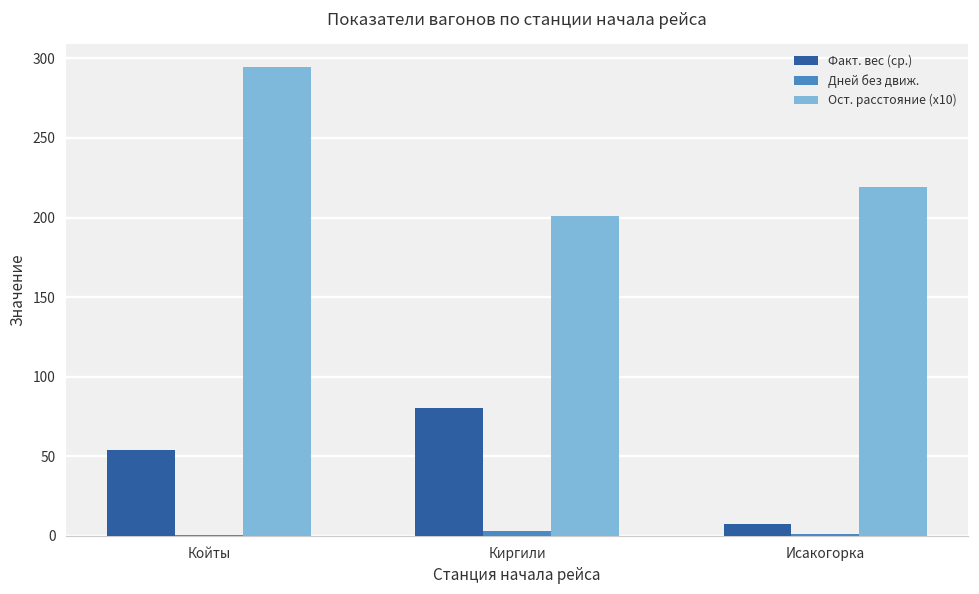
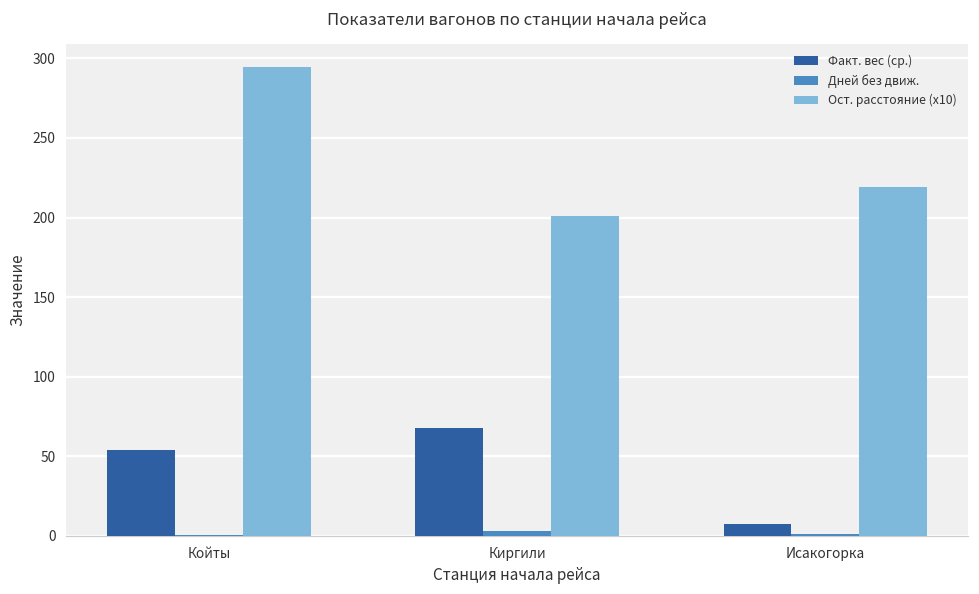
Факт. вес (ср.), Киргили: 80 -> 68
